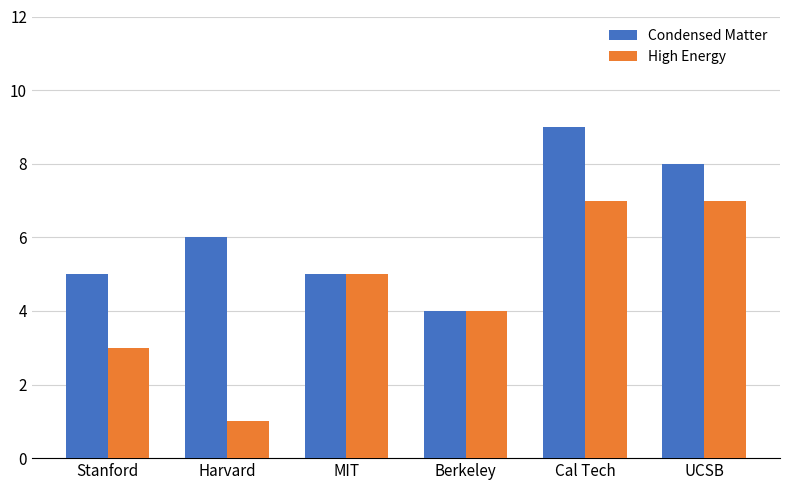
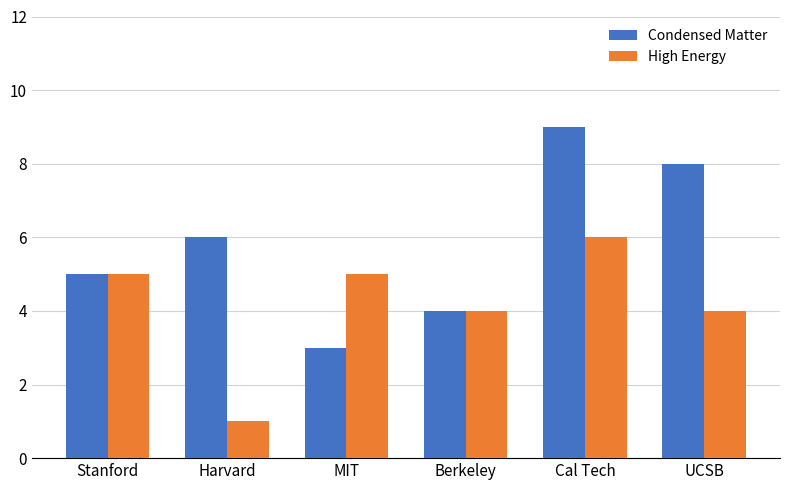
High Energy, Stanford: 3 -> 5
Condensed Matter, MIT: 5 -> 3
High Energy, Cal Tech: 7 -> 6
High Energy, UCSB: 7 -> 4
